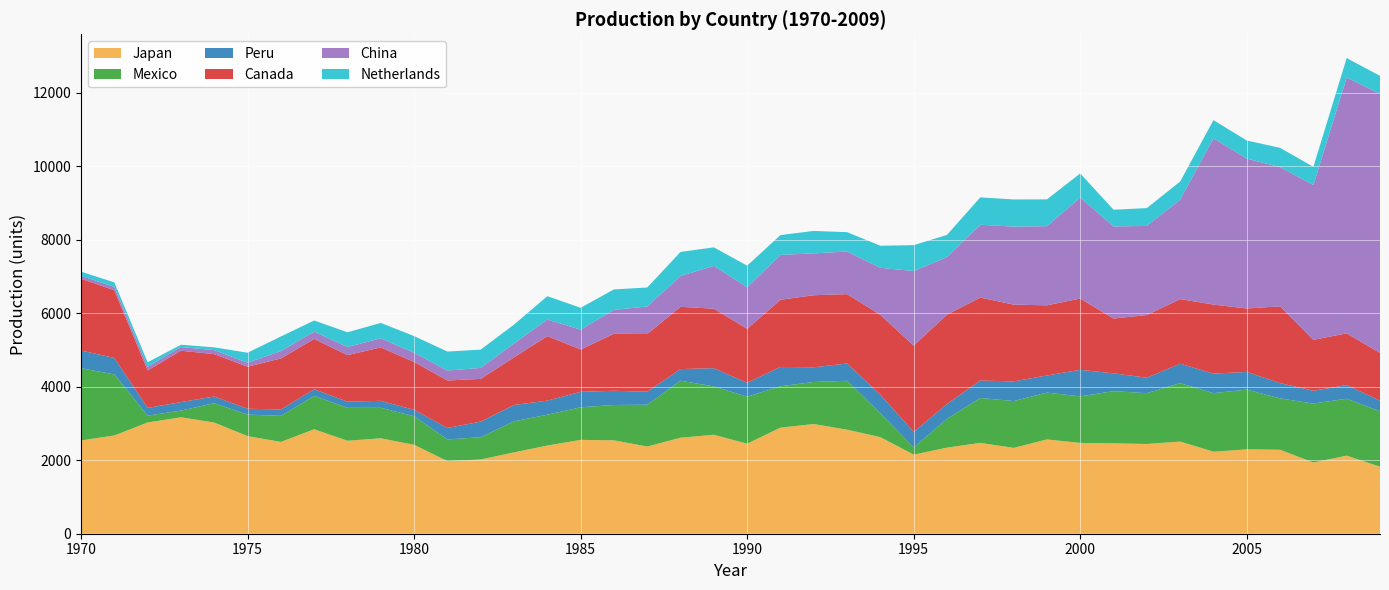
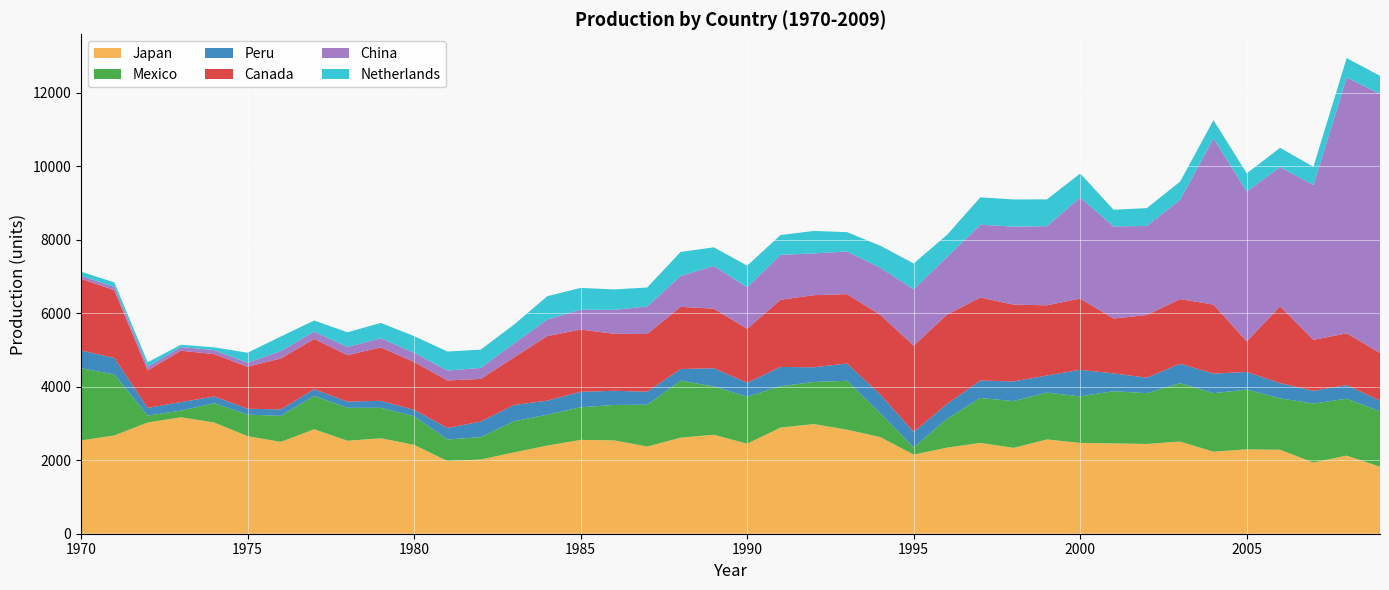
Canada, 1985: 1200 -> 1700
China, 1995: 2000 -> 1500
Canada, 2005: 1700 -> 800
